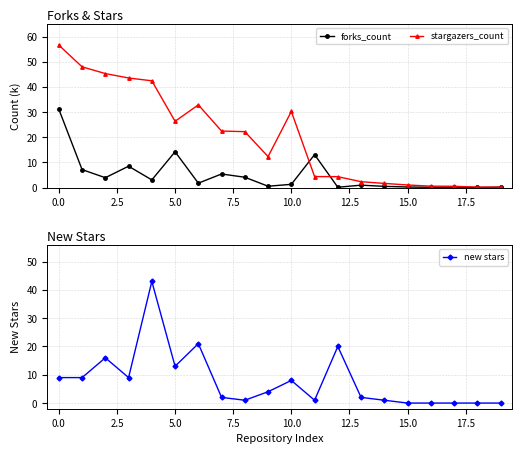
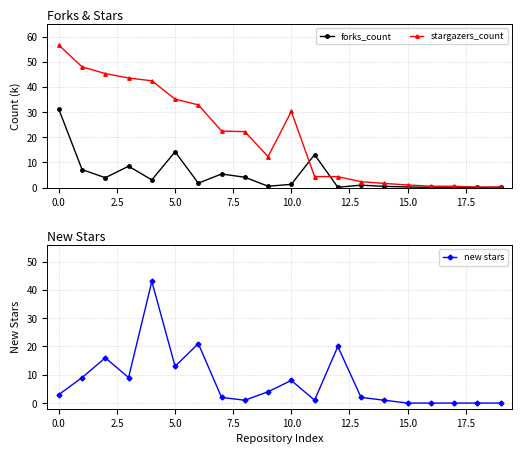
Forks & Stars, stargazers_count, 5.0: 26 -> 35
New Stars, 0.0: 9 -> 3
